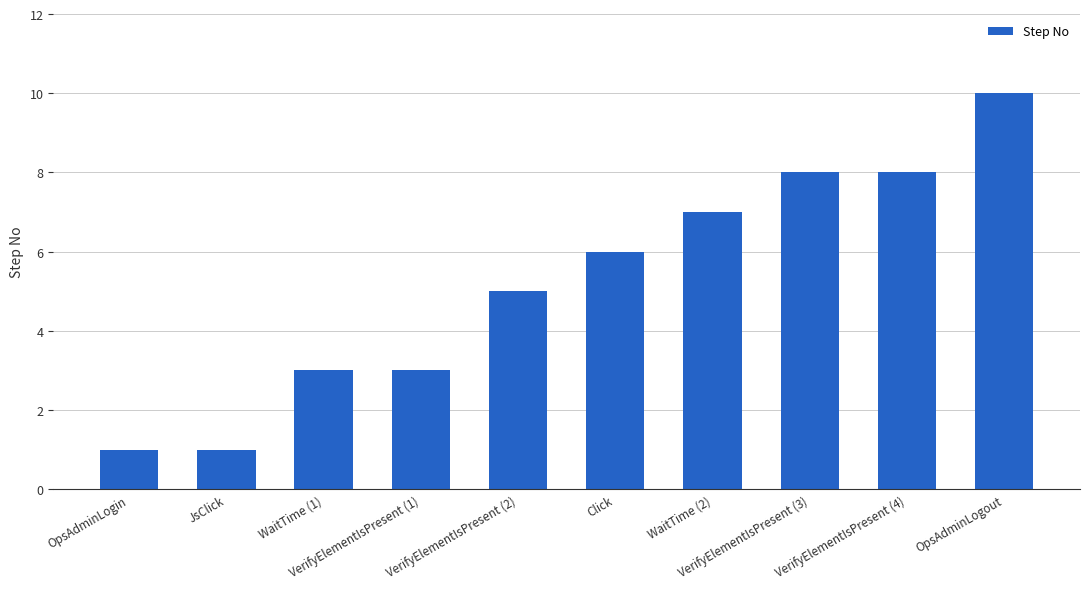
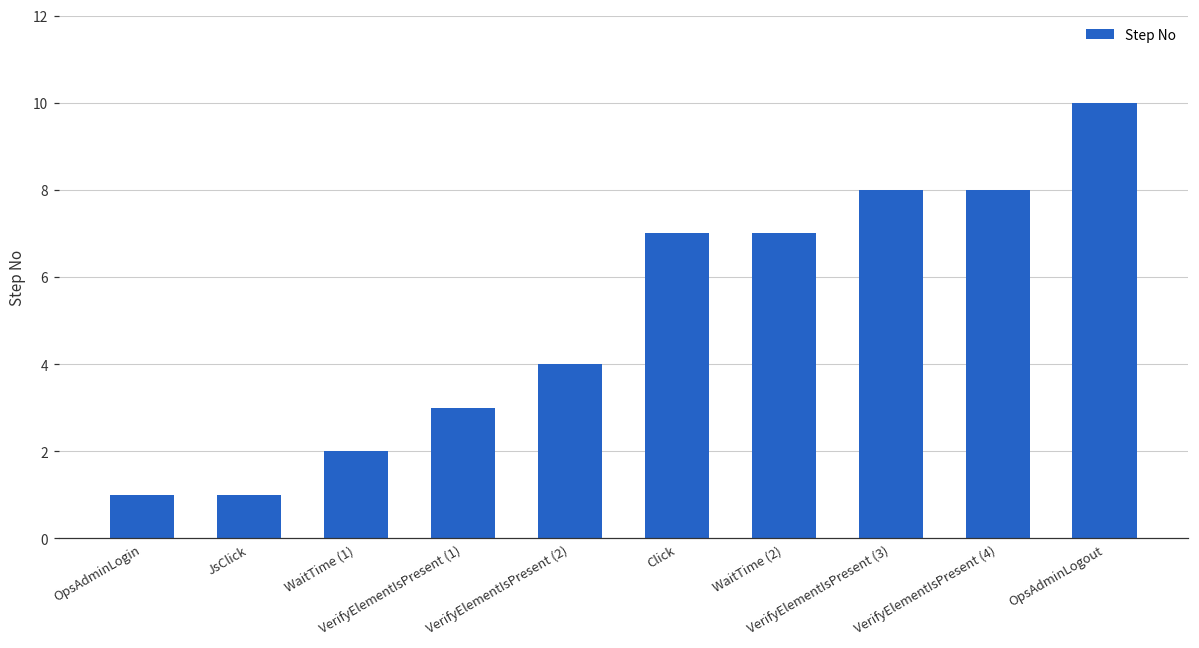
WaitTime (1): 3 -> 2
VerifyElementIsPresent (2): 5 -> 4
Click: 6 -> 7
